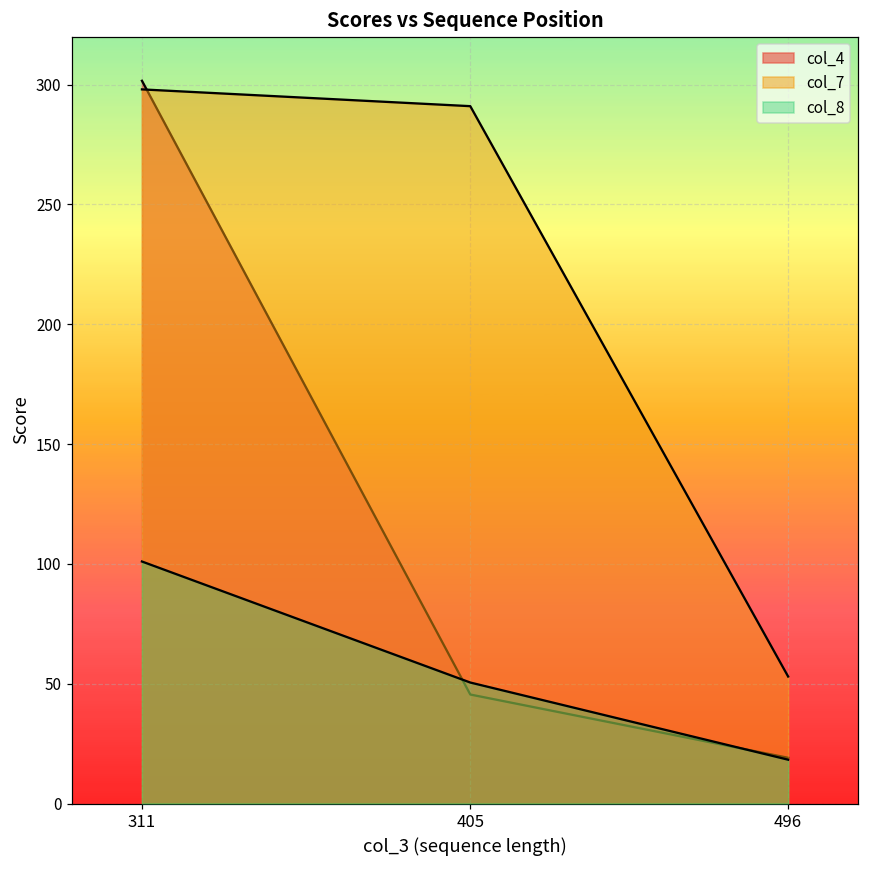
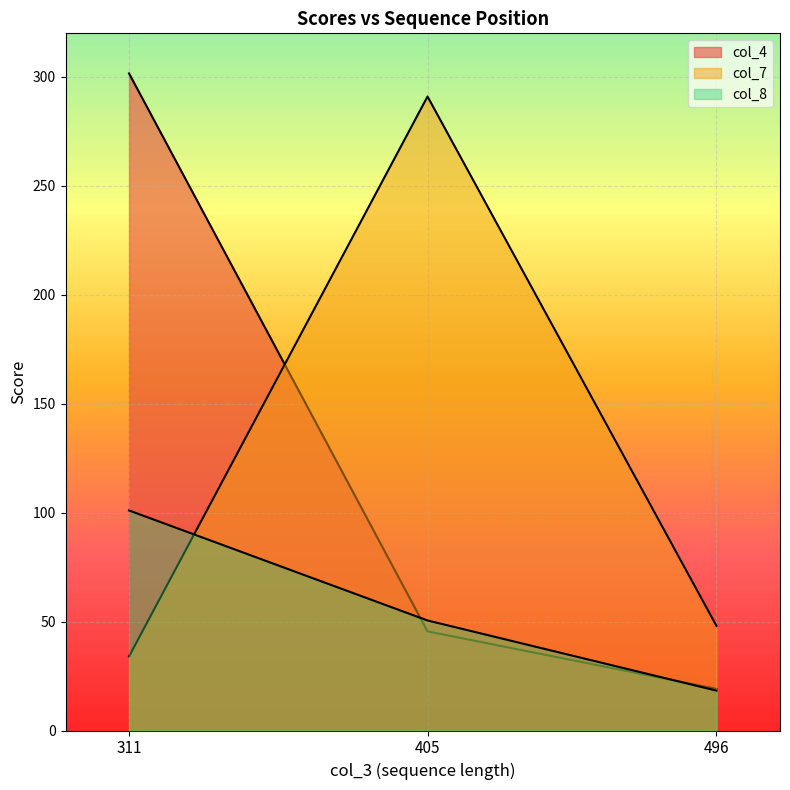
col_7, 311: 298 -> 34
col_7, 496: 53 -> 48
